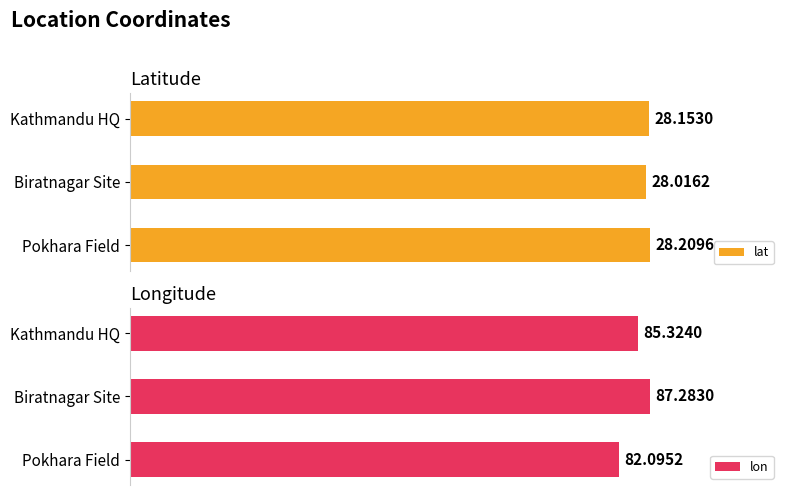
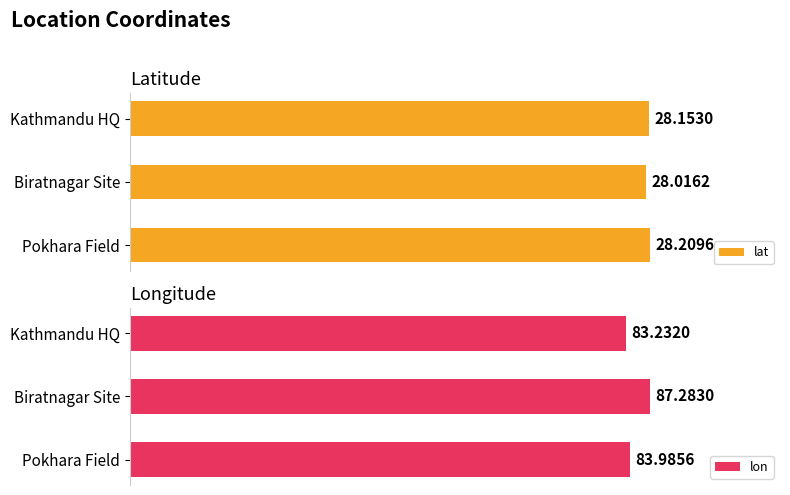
Longitude, Kathmandu HQ: 85.3240 -> 83.2320
Longitude, Pokhara Field: 82.0952 -> 83.9856
